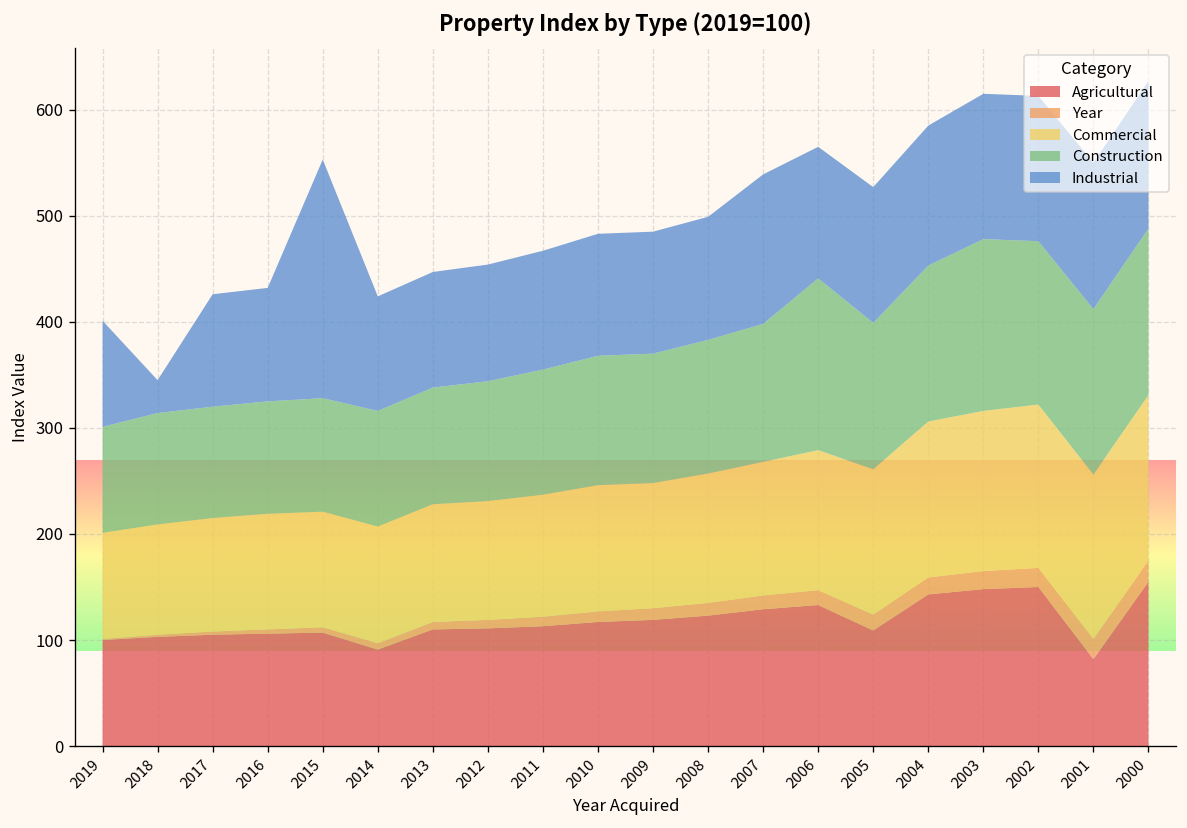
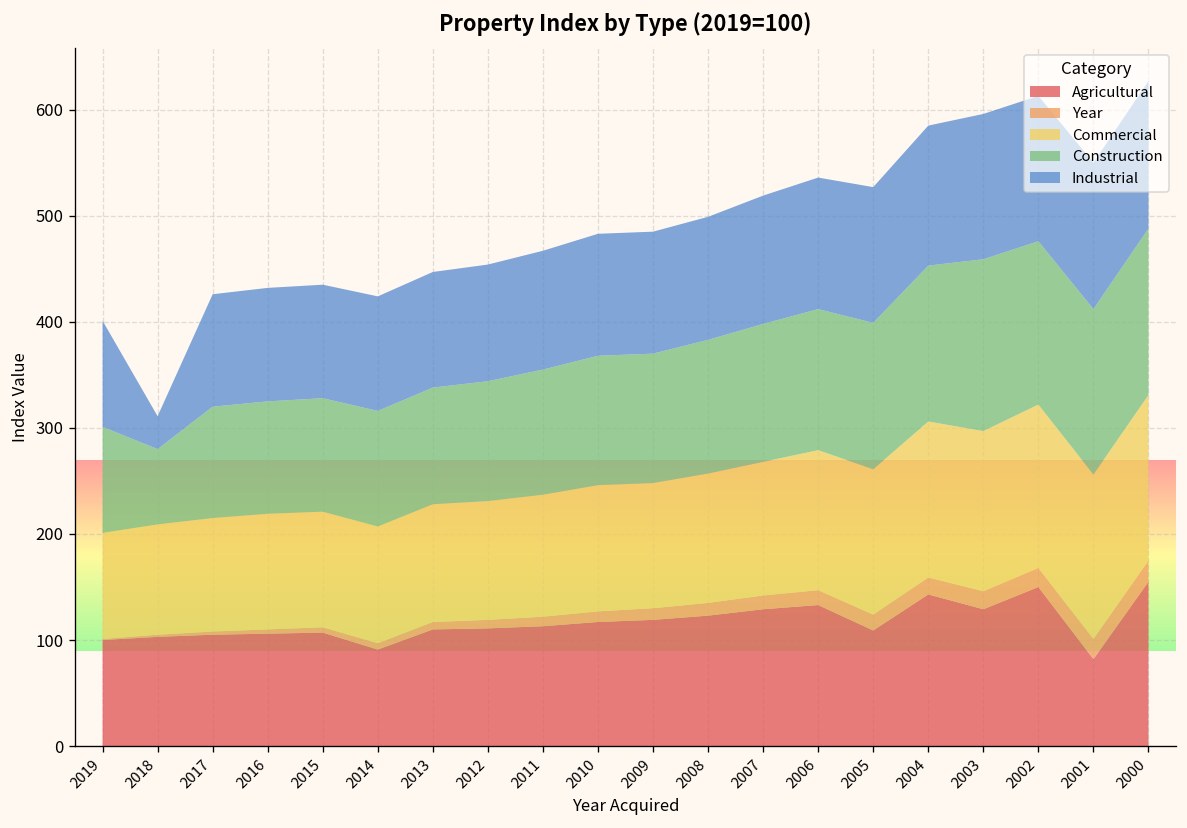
Construction, 2018: 110 -> 70
Industrial, 2015: 230 -> 110
Industrial, 2007: 140 -> 120
Construction, 2006: 160 -> 130
Agricultural, 2003: 150 -> 130
